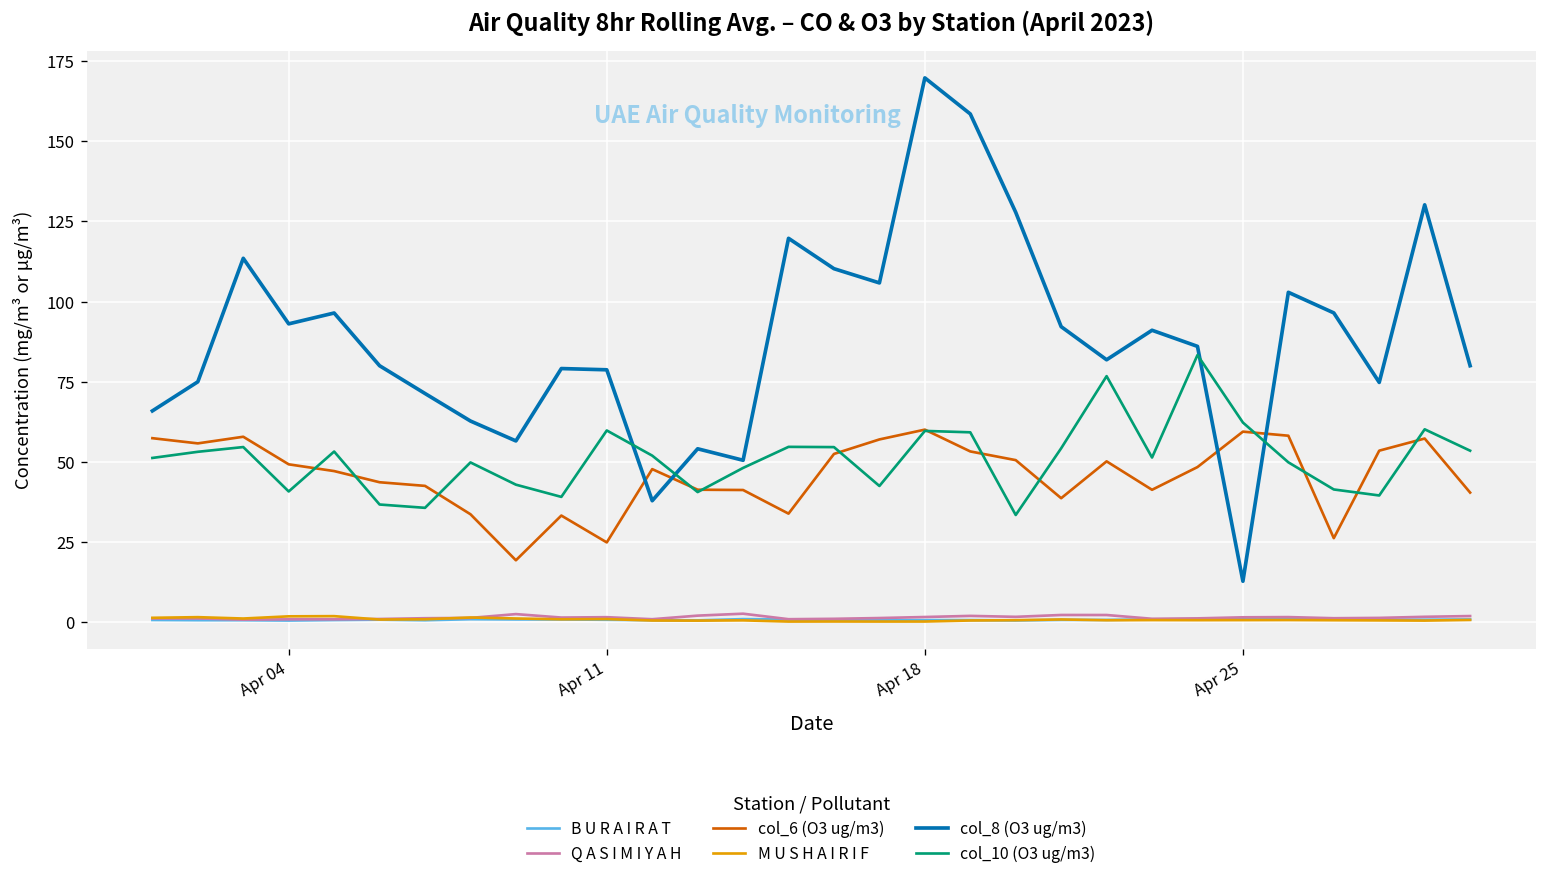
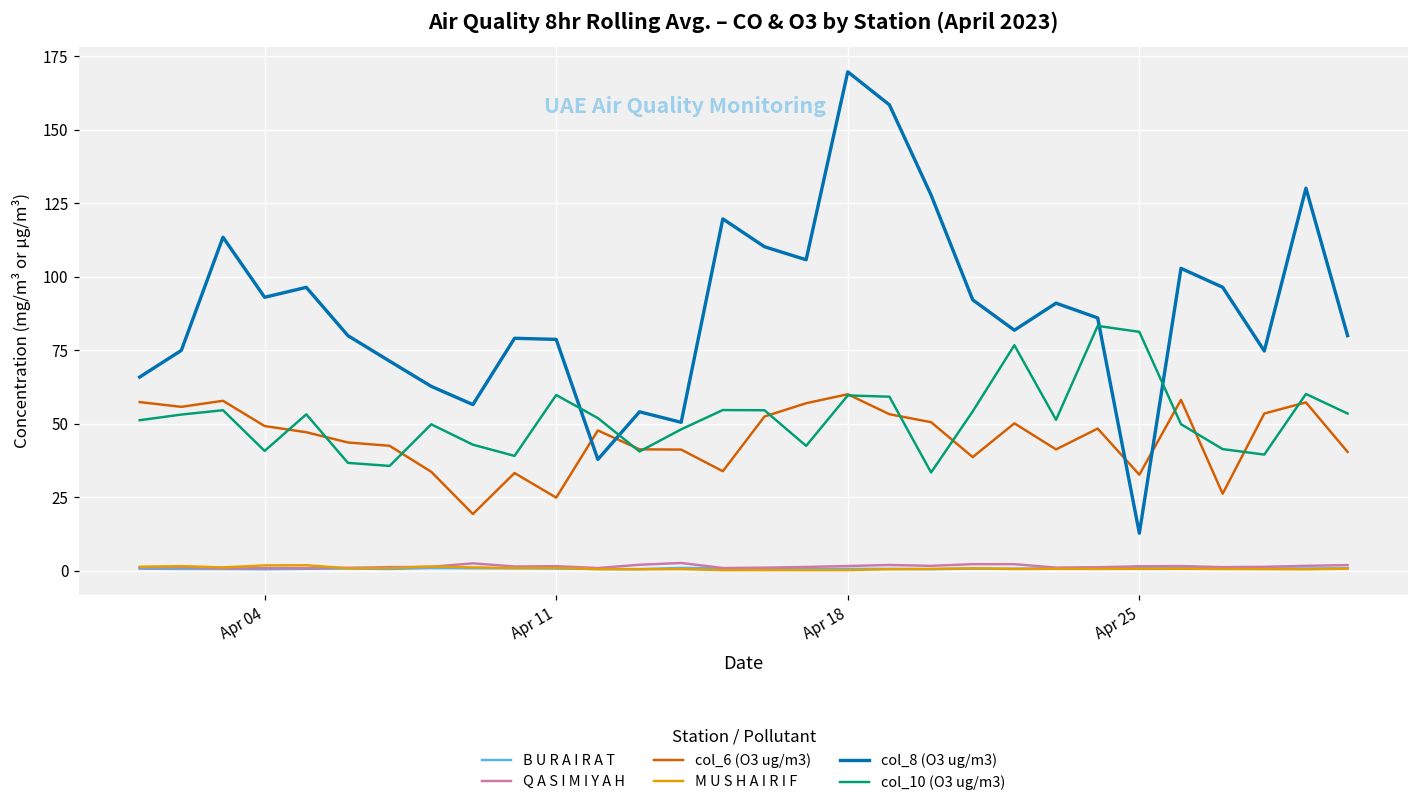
col_6 (O3 ug/m3), Apr 25: 59 -> 33
col_10 (O3 ug/m3), Apr 25: 62 -> 81
